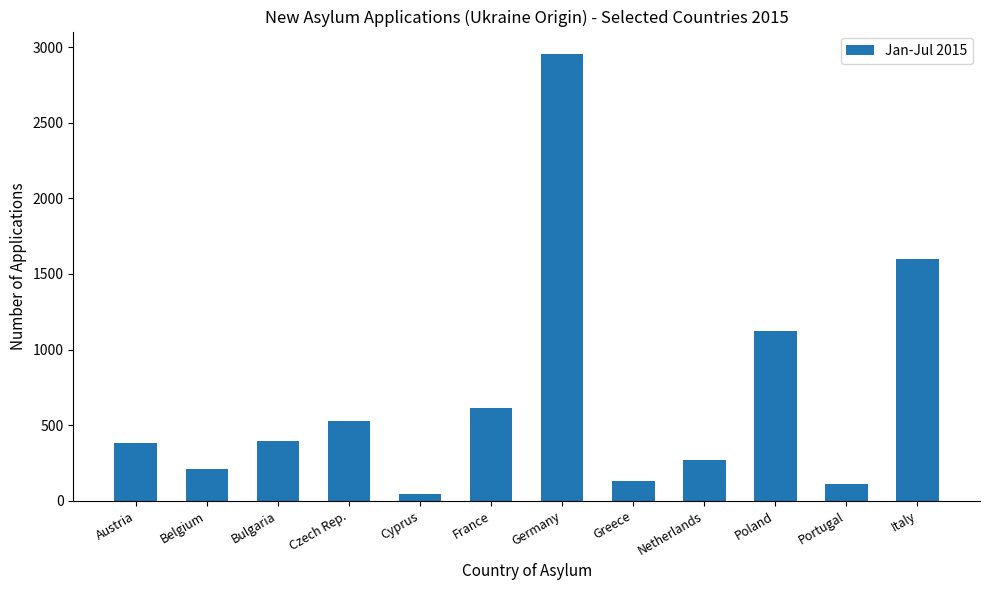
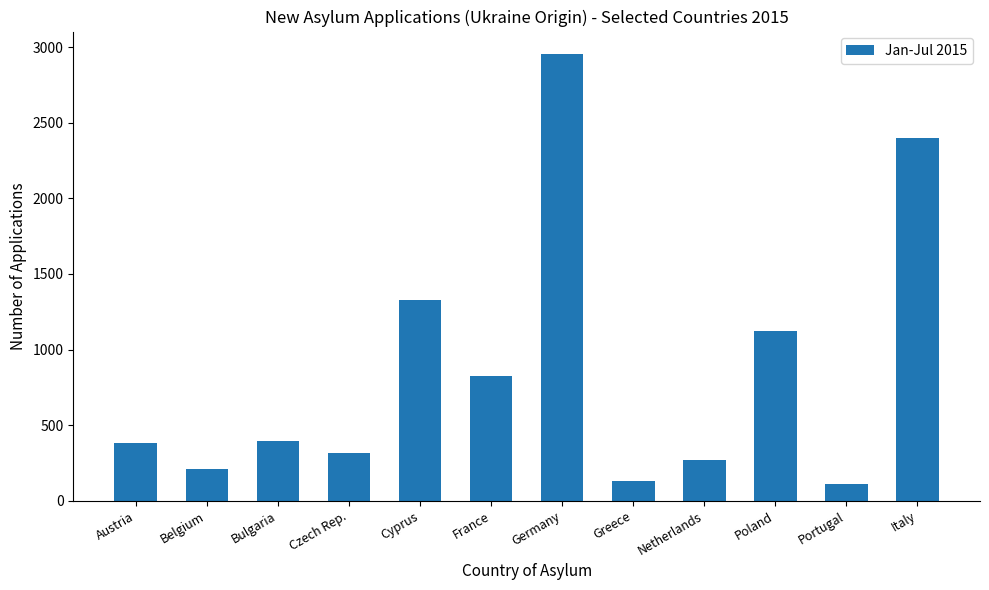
Czech Rep.: 530 -> 320
Cyprus: 50 -> 1330
France: 610 -> 830
Italy: 1600 -> 2400
